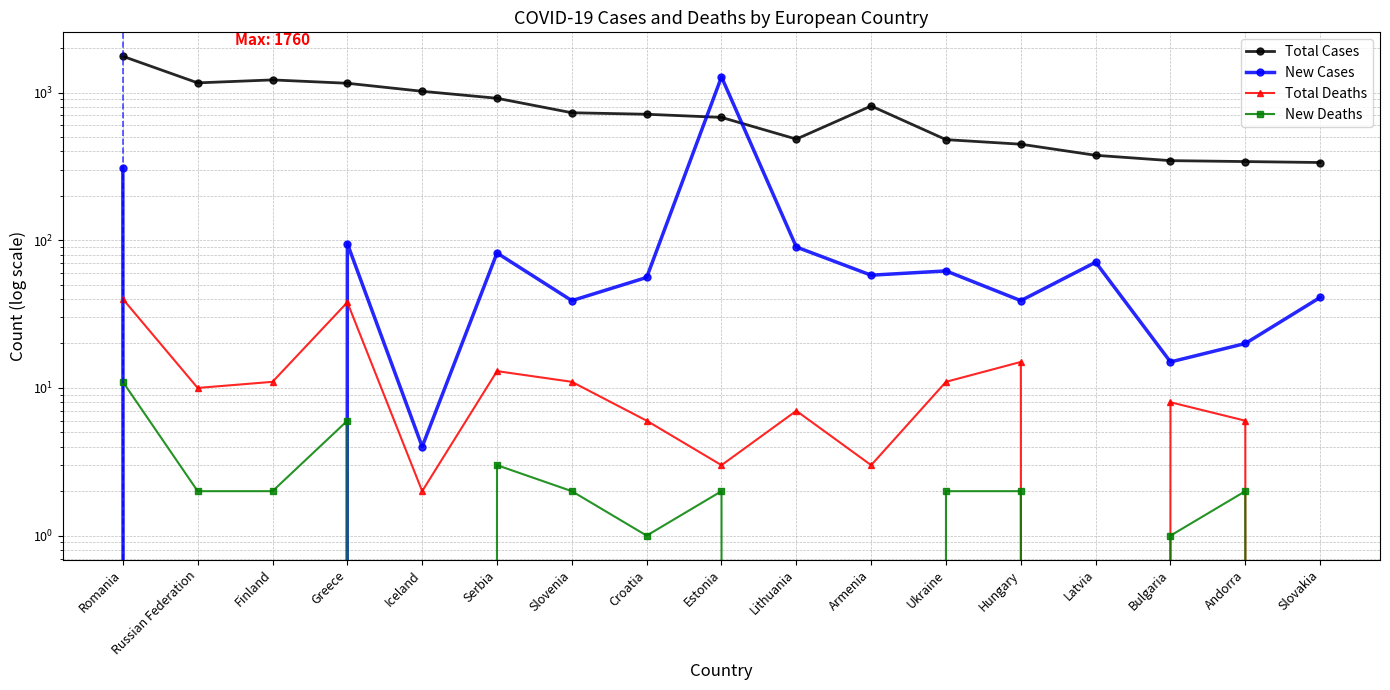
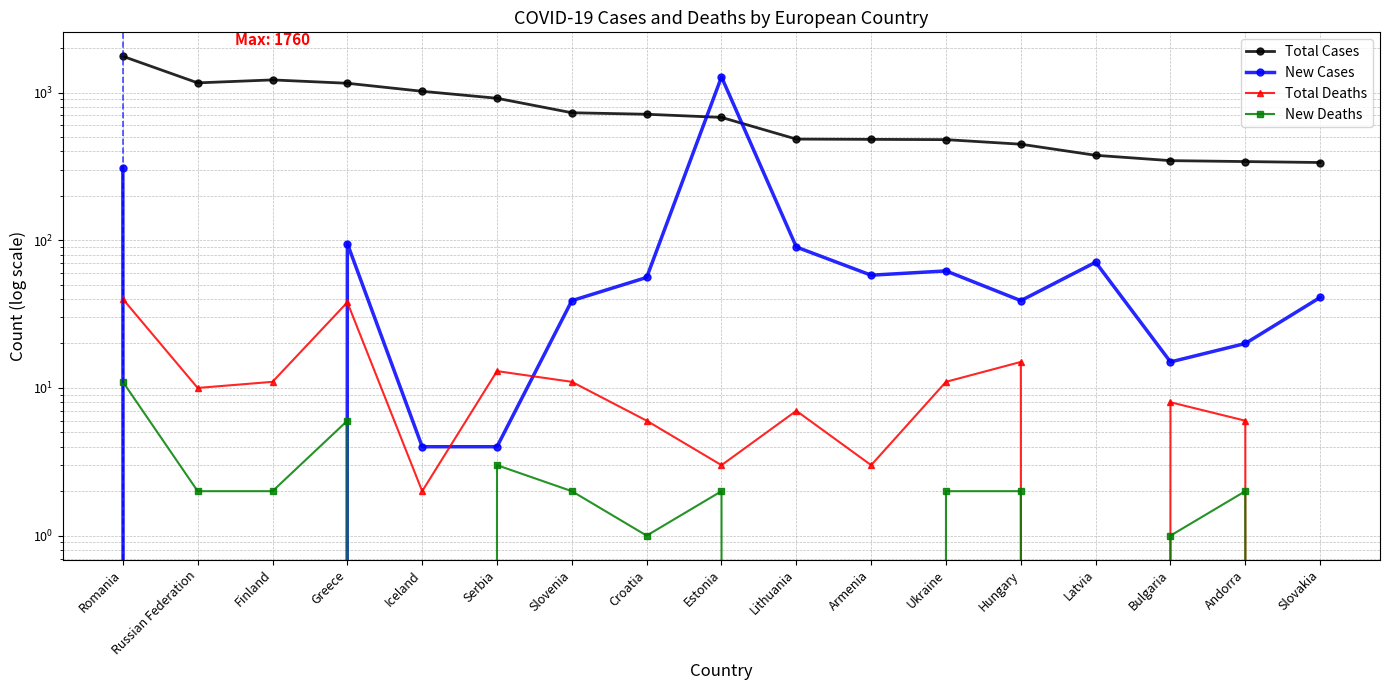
New Cases, Serbia: 80 -> 4
Total Cases, Armenia: 800 -> 480
